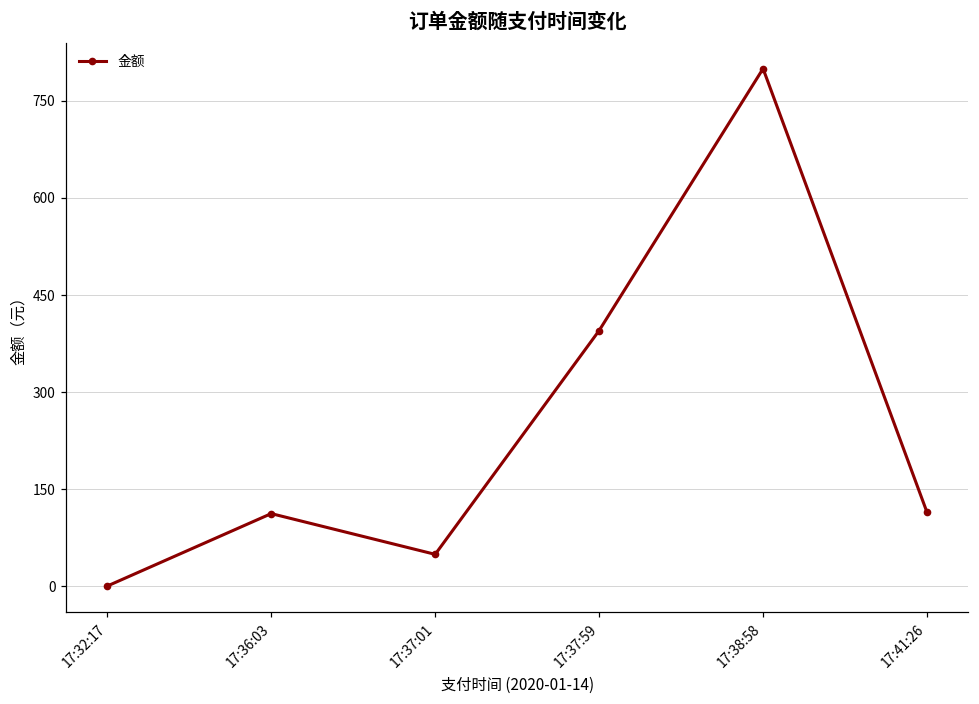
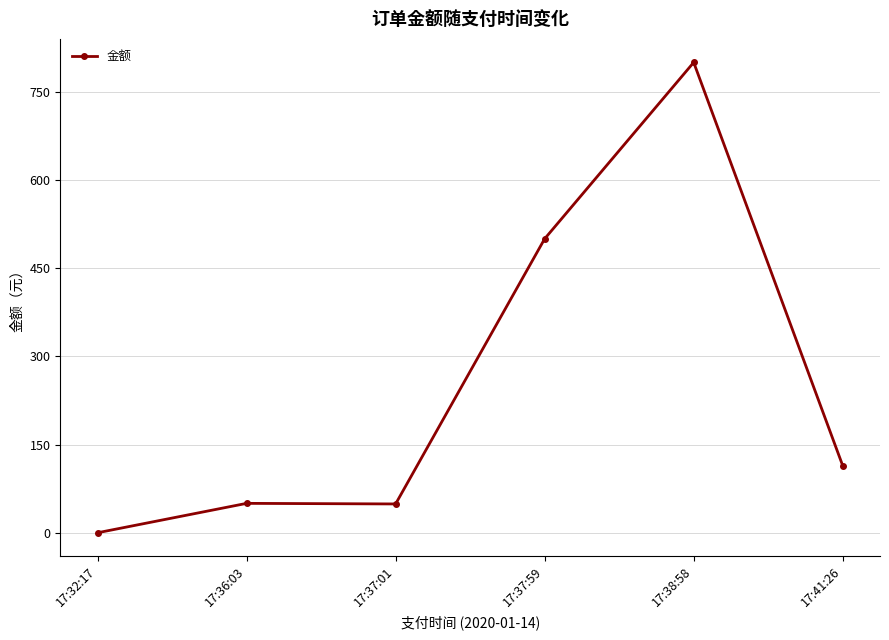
17:36:03: 110 -> 50
17:37:59: 400 -> 500
